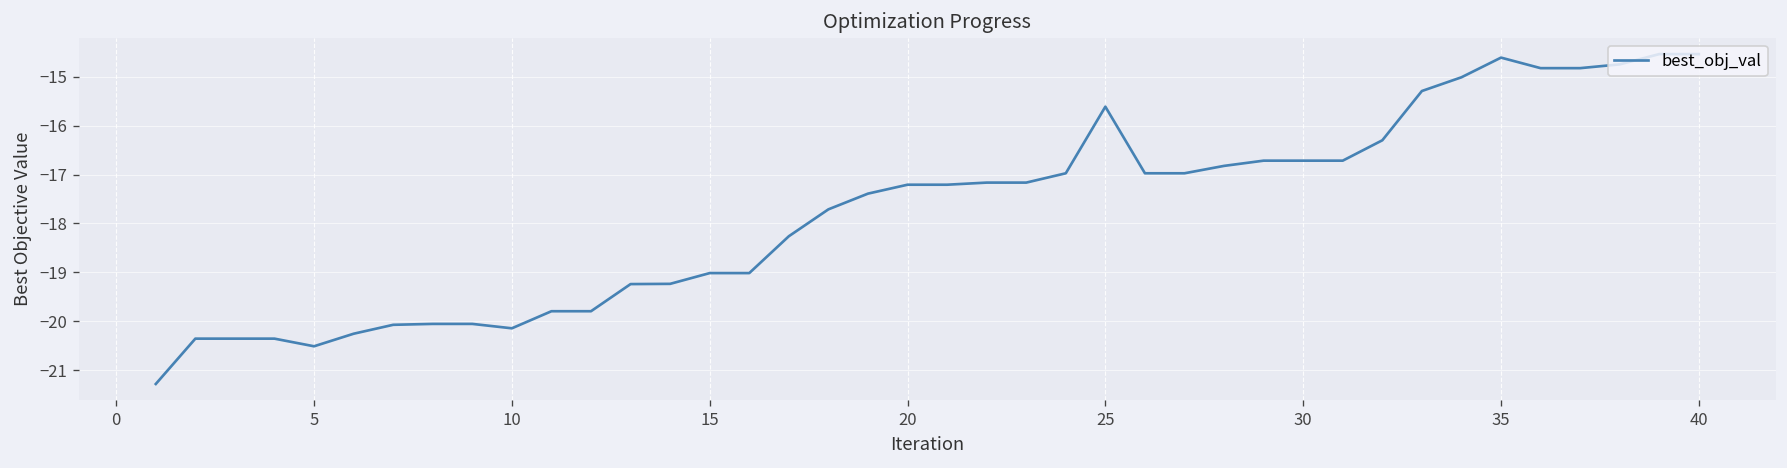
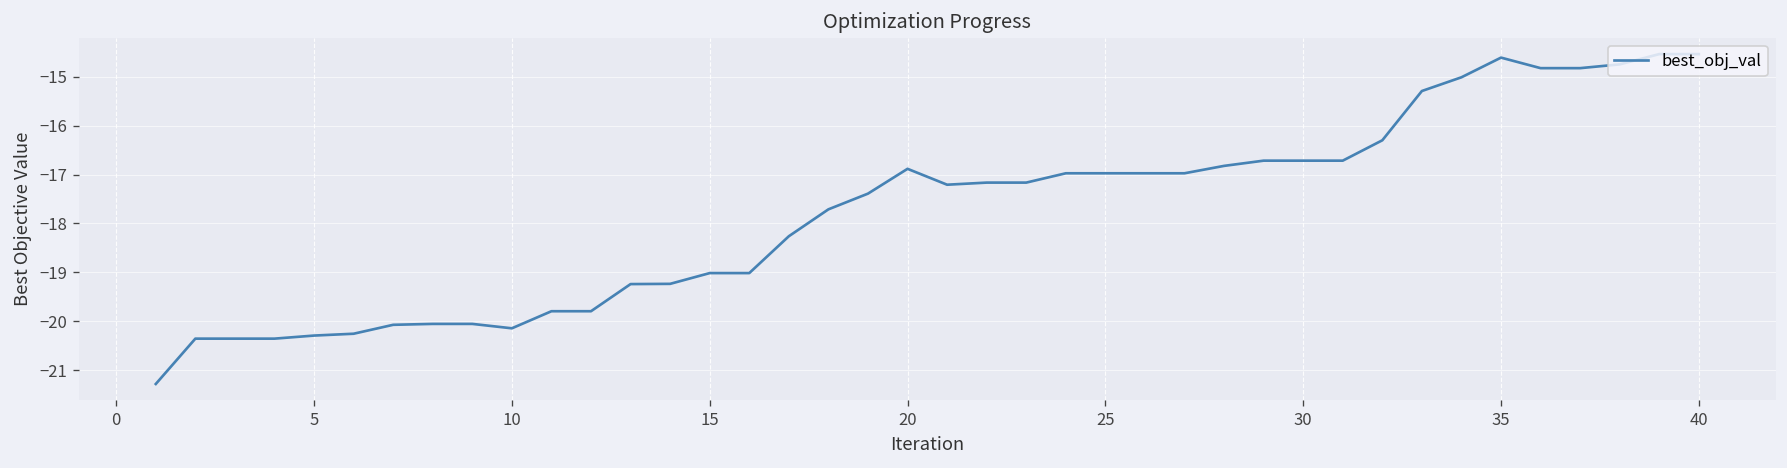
5: -20.5 -> -20.3
20: -17.2 -> -16.9
25: -15.6 -> -17.0
